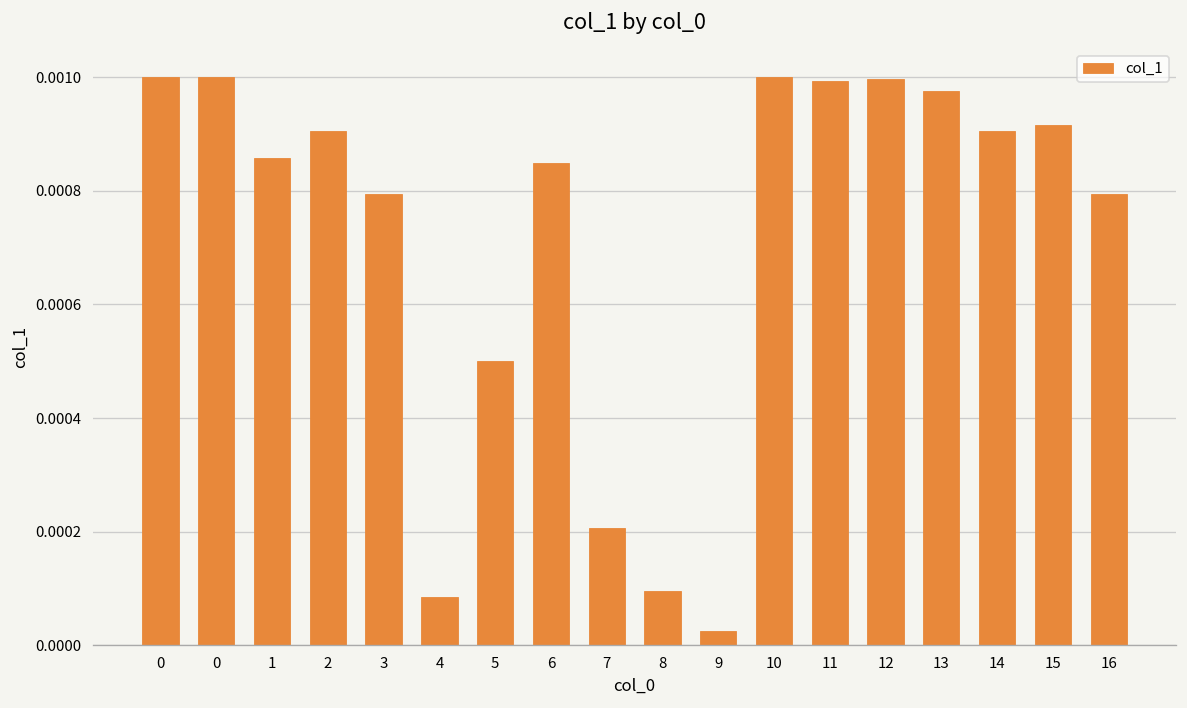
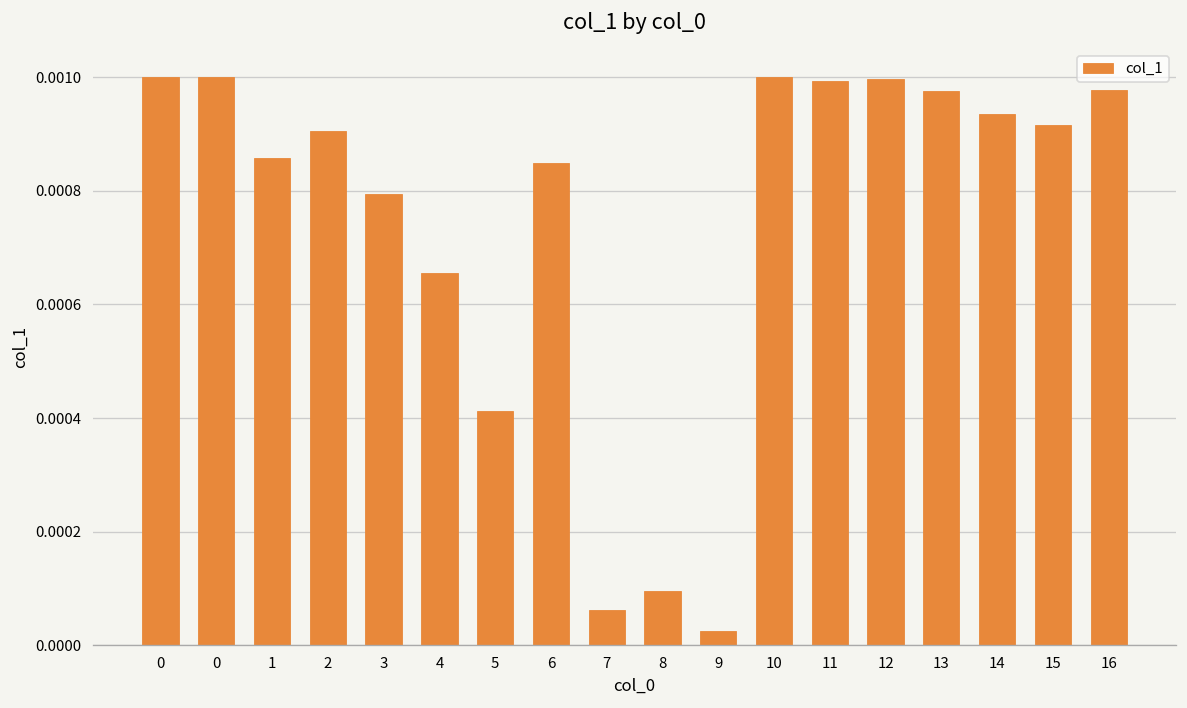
4: 0.00009 -> 0.00065
5: 0.00050 -> 0.00041
7: 0.00021 -> 0.00006
14: 0.00090 -> 0.00094
16: 0.00079 -> 0.00098
